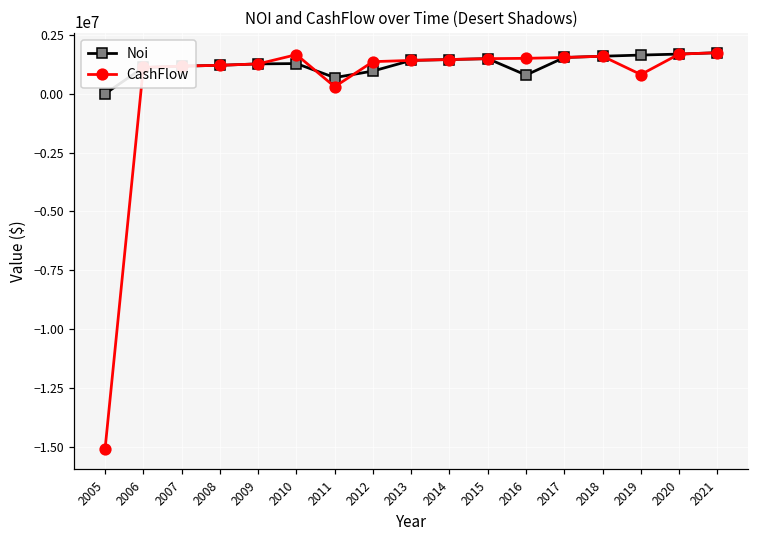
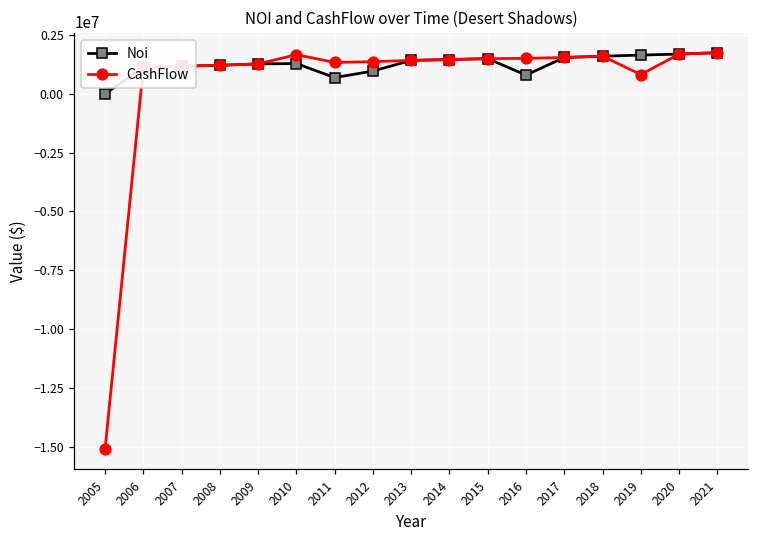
CashFlow, 2011: 300000 -> 1300000
